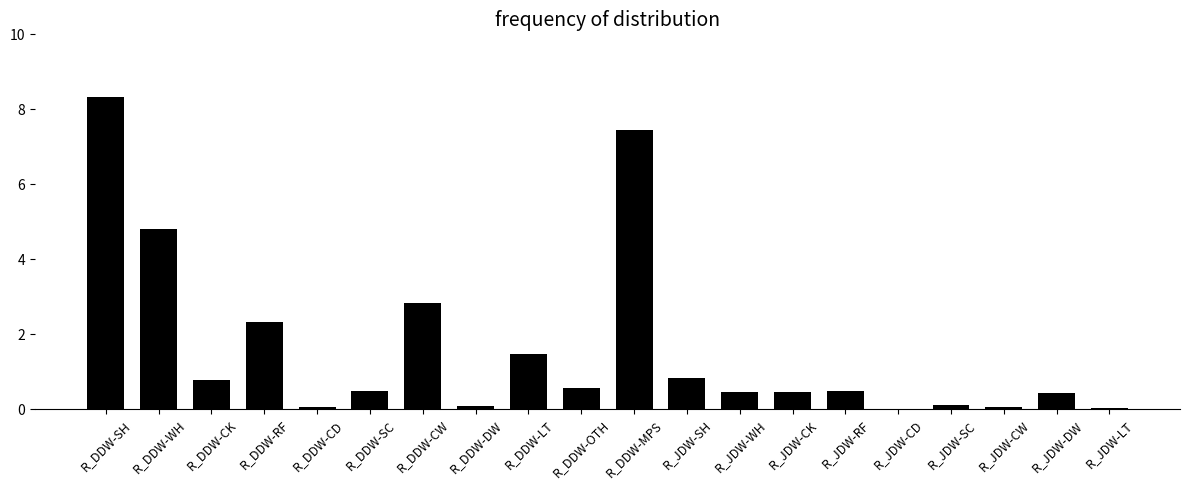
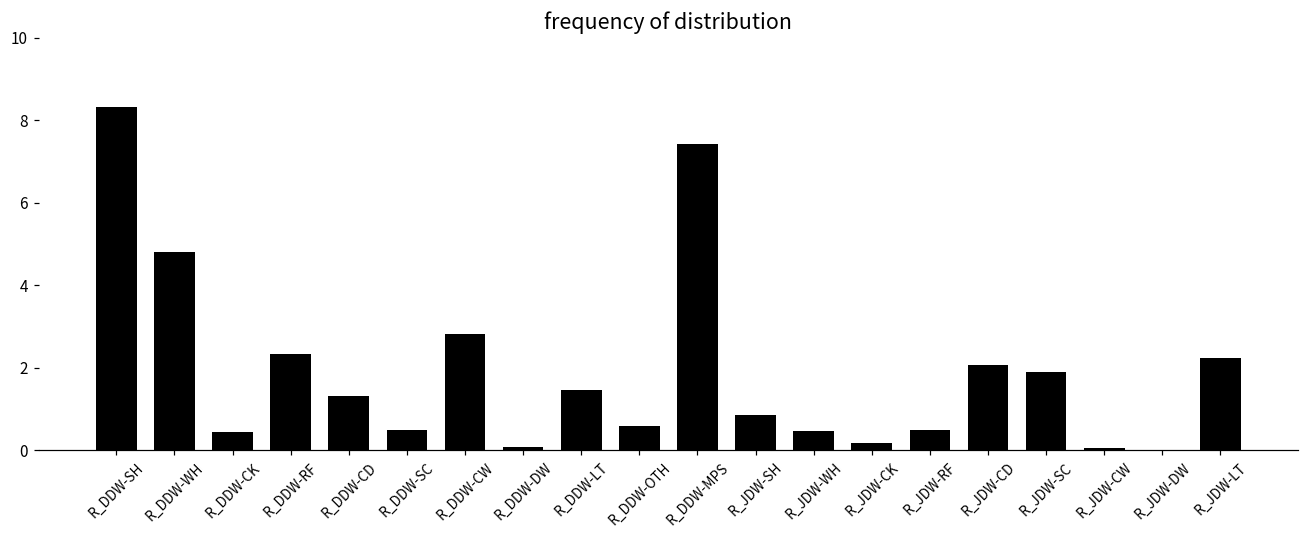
R_DDW-CK: 0.8 -> 0.4
R_DDW-CD: 0.1 -> 1.3
R_JDW-CK: 0.5 -> 0.2
R_JDW-CD: 0.0 -> 2.1
R_JDW-SC: 0.1 -> 1.9
R_JDW-DW: 0.4 -> 0.0
R_JDW-LT: 0.0 -> 2.2
